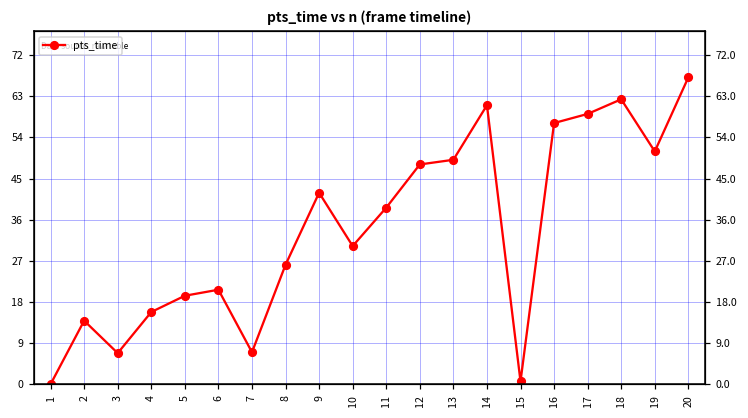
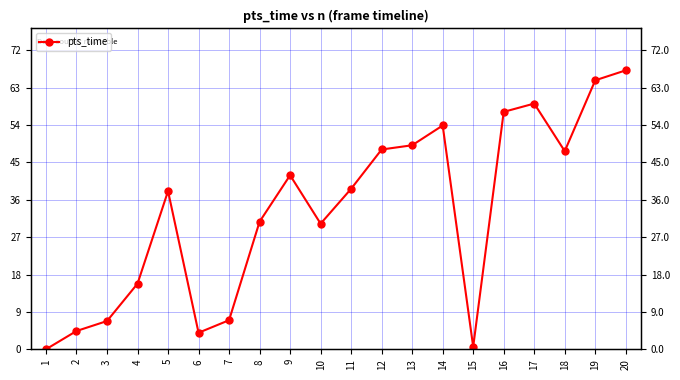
2: 14 -> 4
5: 19 -> 38
6: 21 -> 4
8: 26 -> 31
14: 61 -> 54
18: 62 -> 48
19: 51 -> 65
